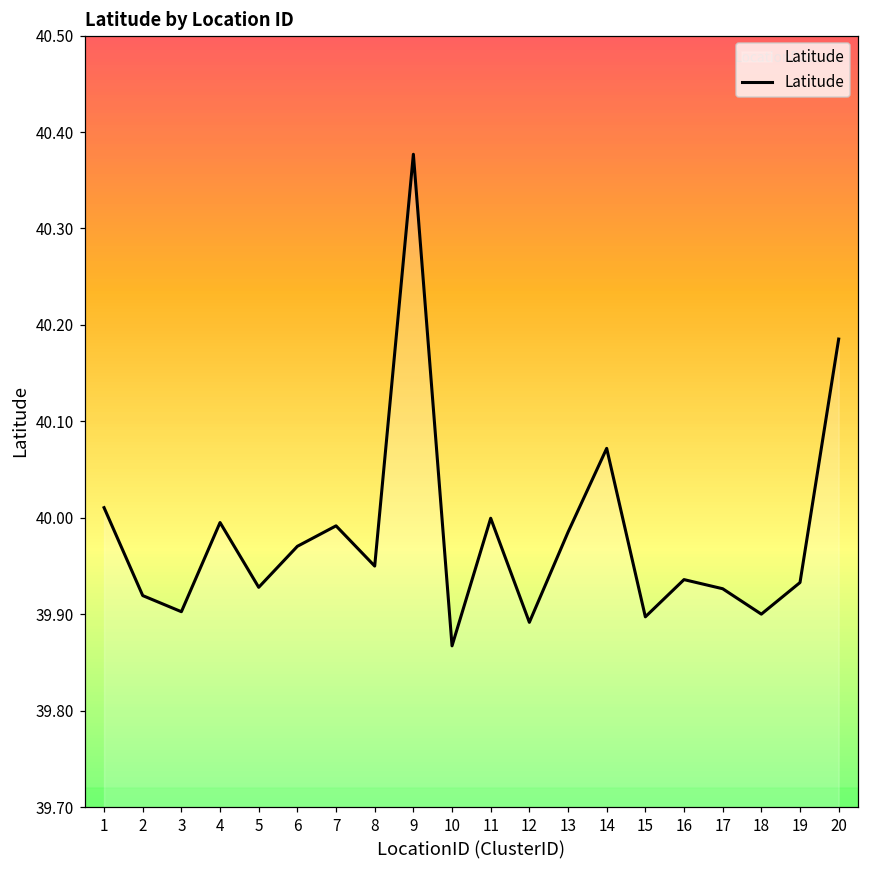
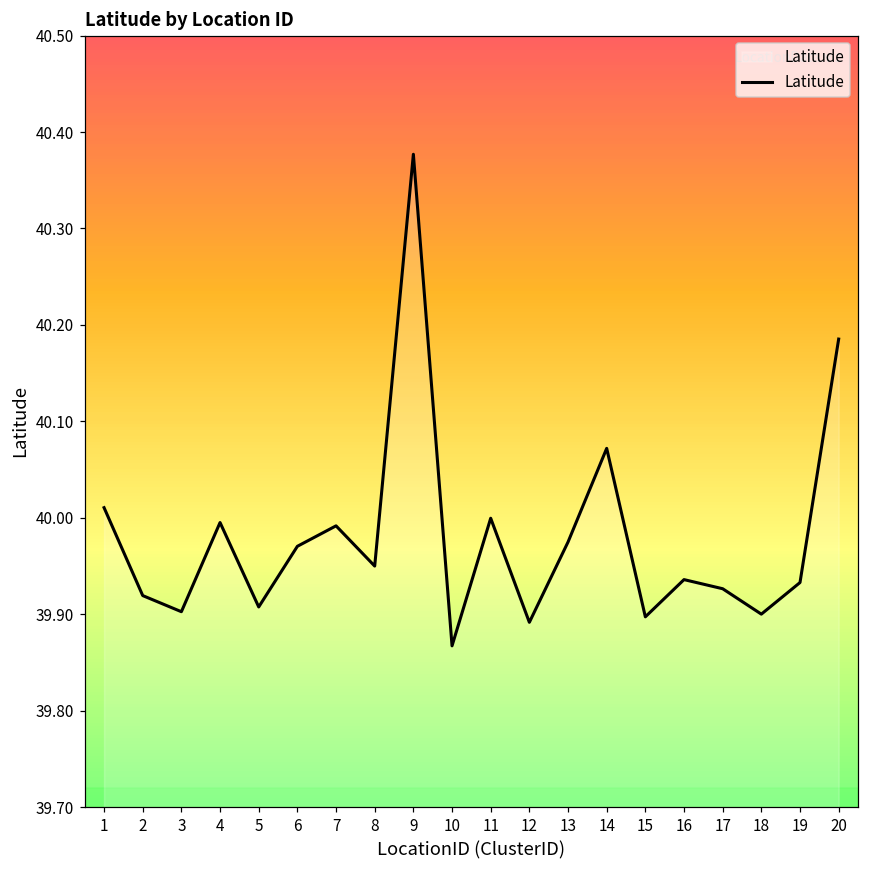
5: 39.93 -> 39.91
13: 39.99 -> 39.97
